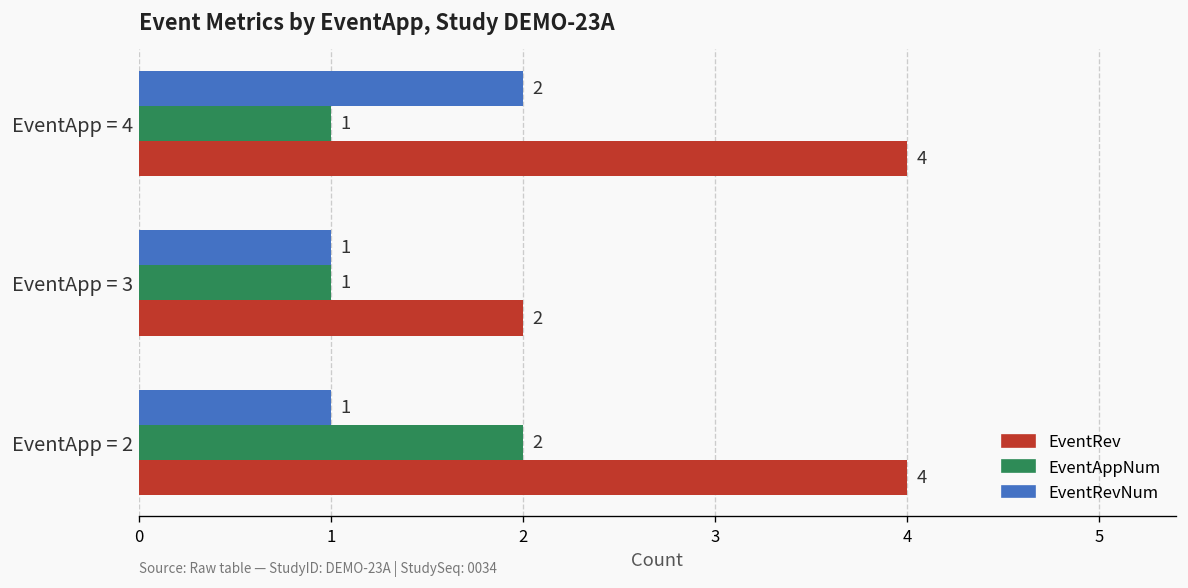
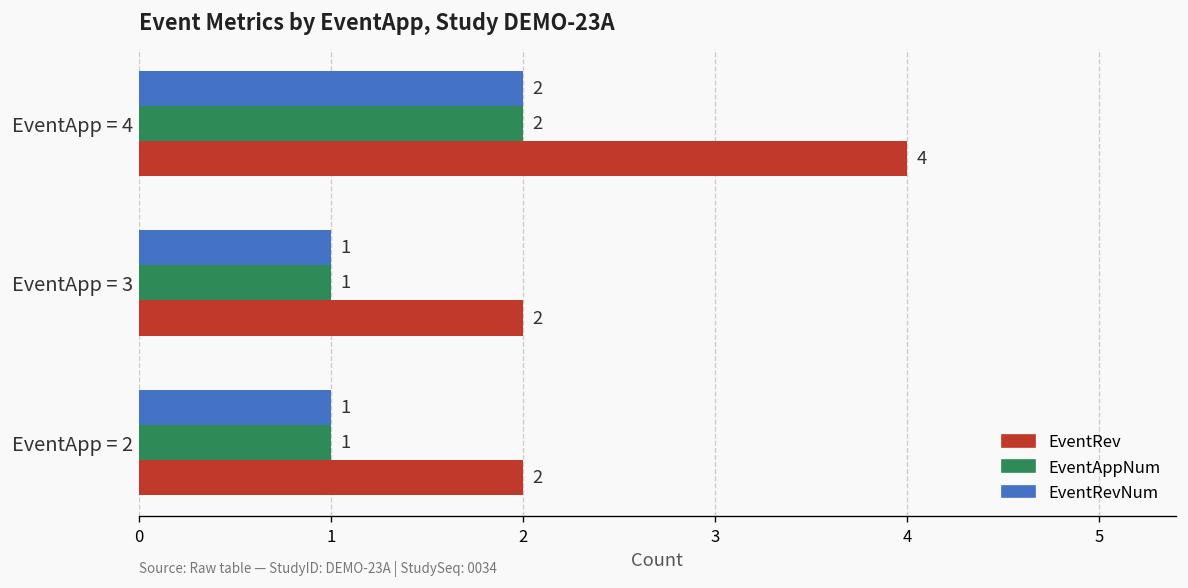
EventAppNum, EventApp = 4: 1 -> 2
EventAppNum, EventApp = 2: 2 -> 1
EventRev, EventApp = 2: 4 -> 2
